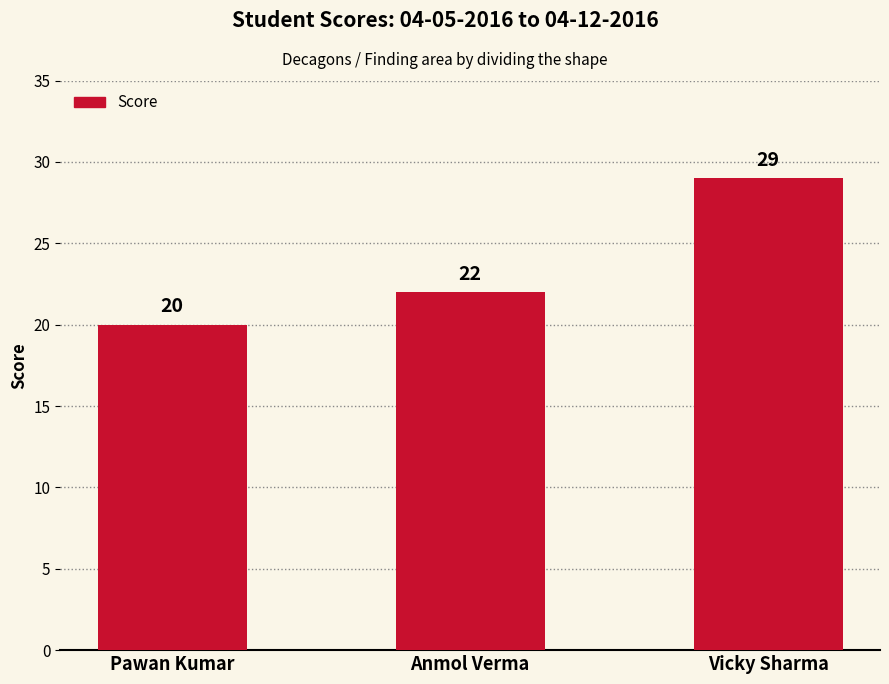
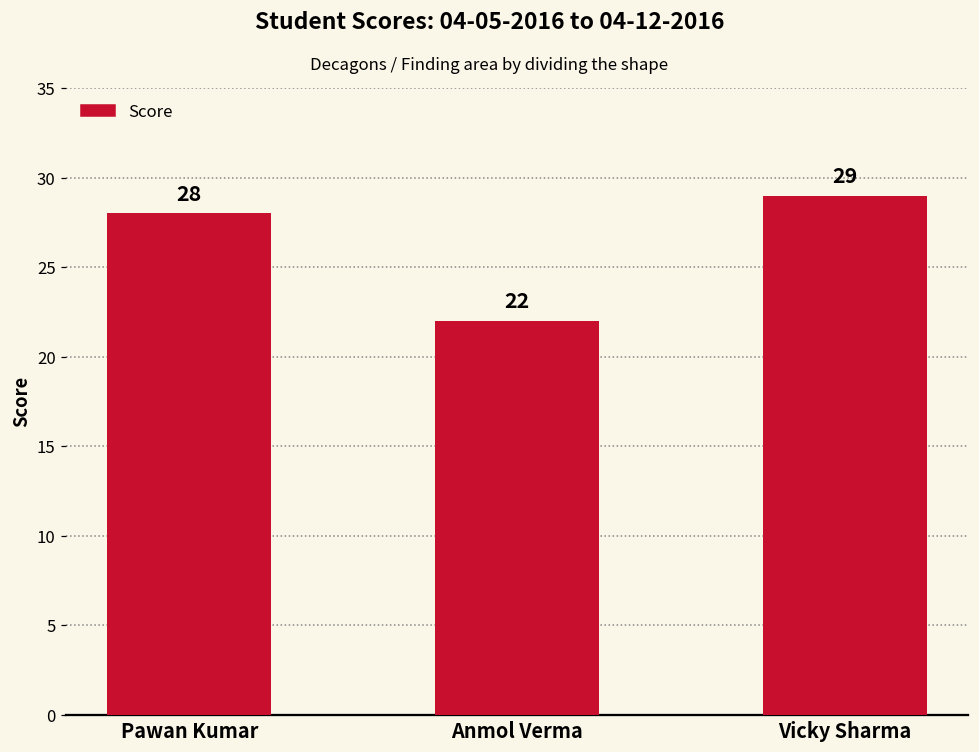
Pawan Kumar: 20 -> 28
